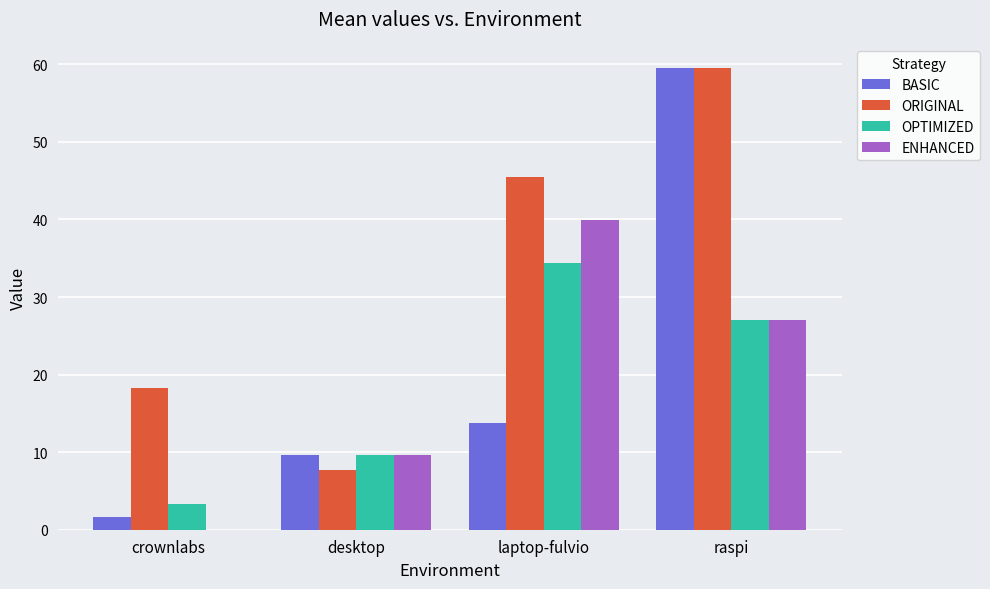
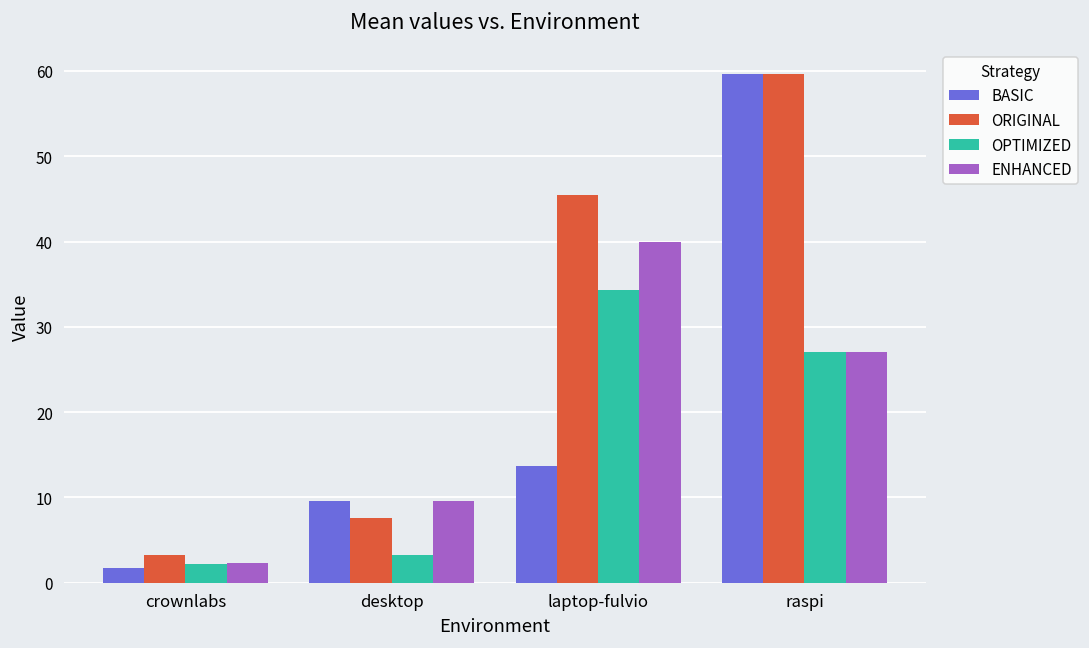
ORIGINAL, crownlabs: 18 -> 3
OPTIMIZED, crownlabs: 3 -> 2
ENHANCED, crownlabs: 0 -> 2
OPTIMIZED, desktop: 10 -> 3
